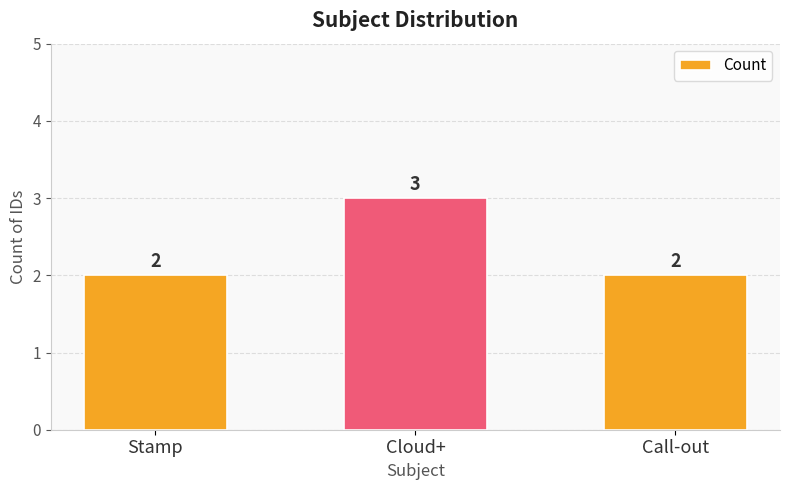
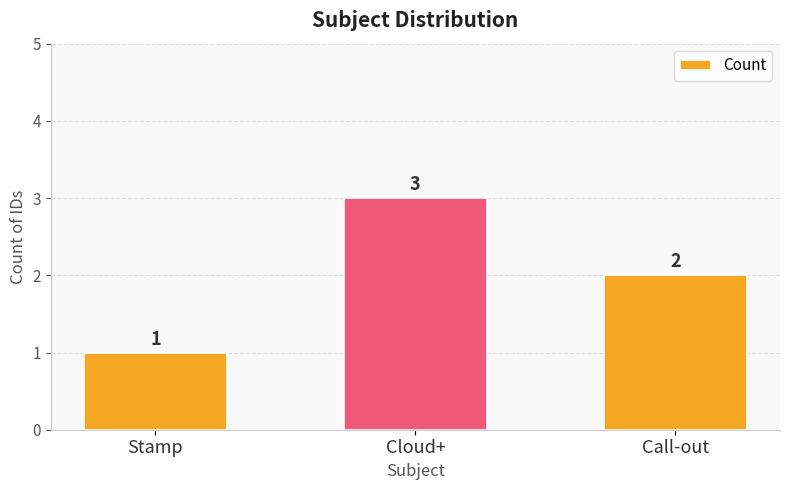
Stamp: 2 -> 1
